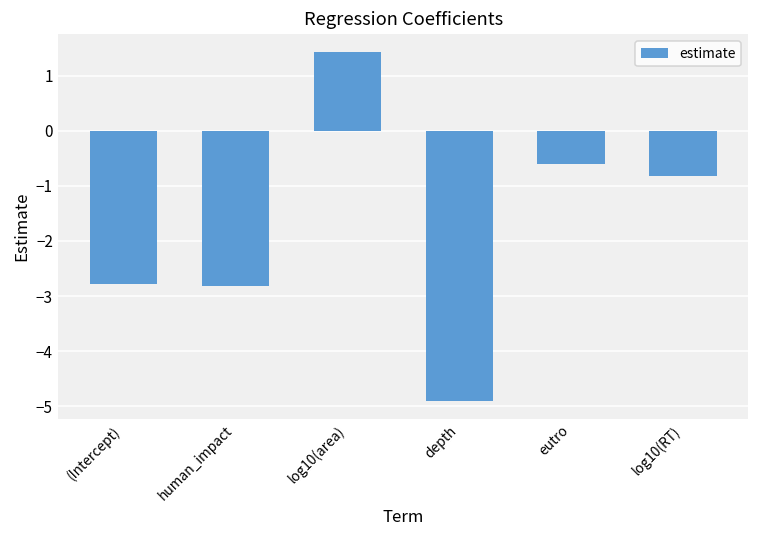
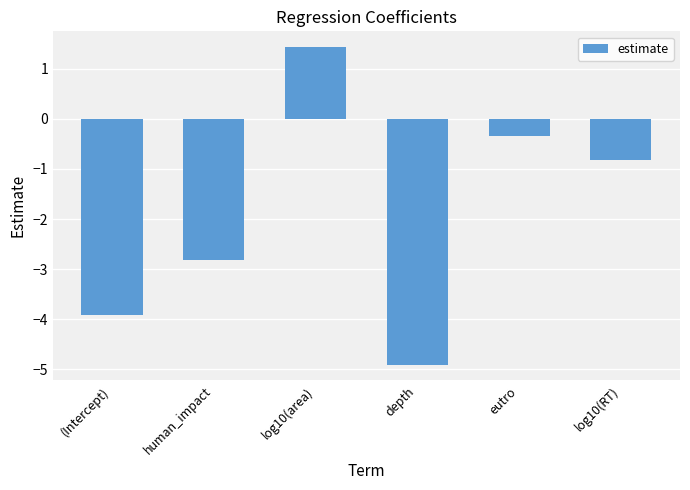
(Intercept): -2.8 -> -3.9
eutro: -0.6 -> -0.4
